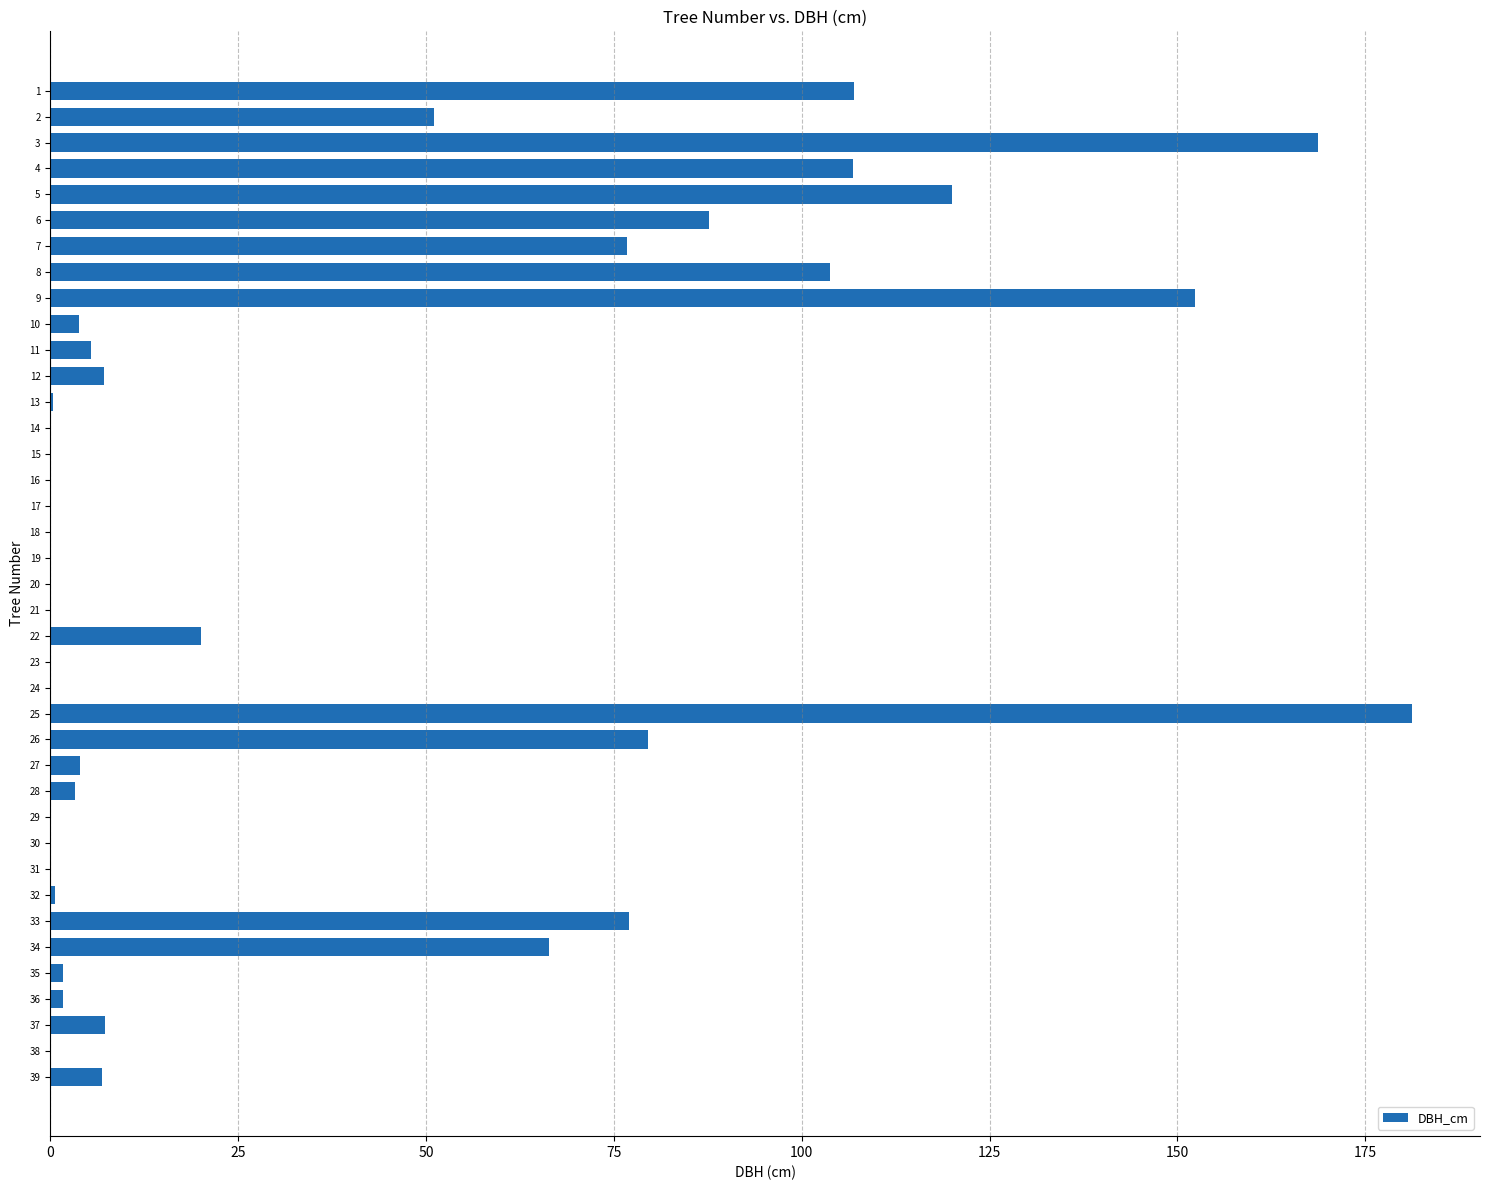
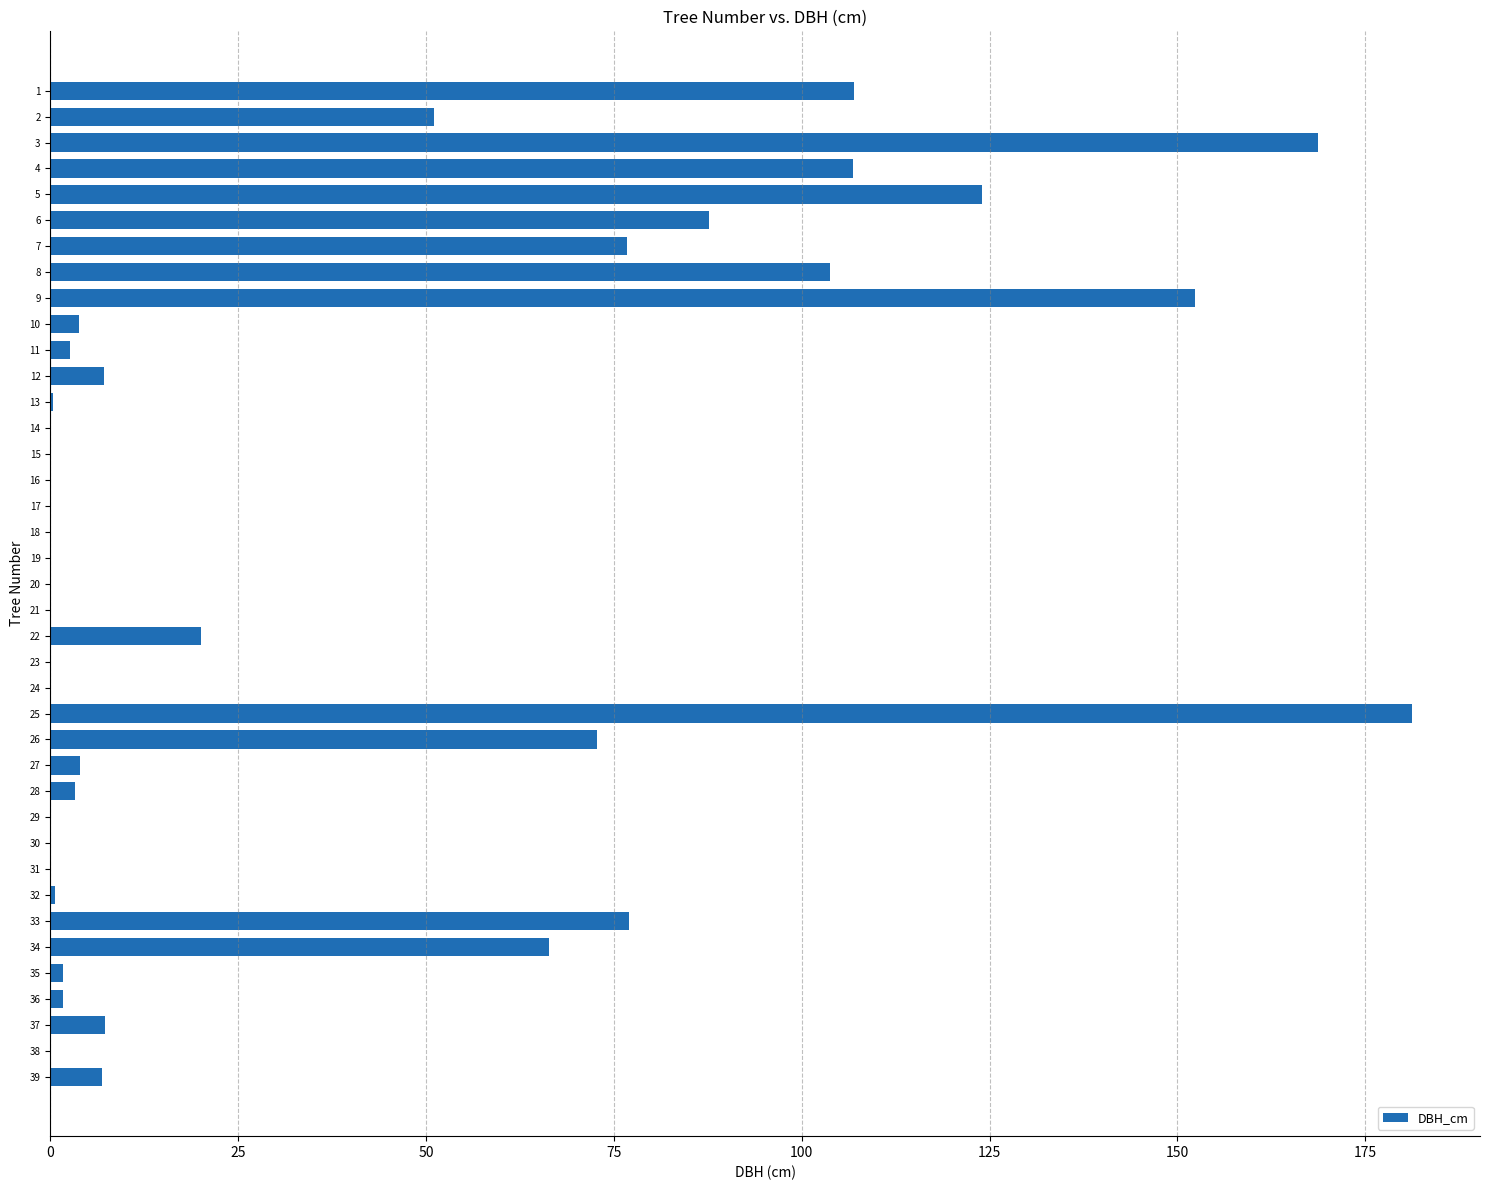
5: 120 -> 124
11: 5 -> 3
26: 80 -> 73
